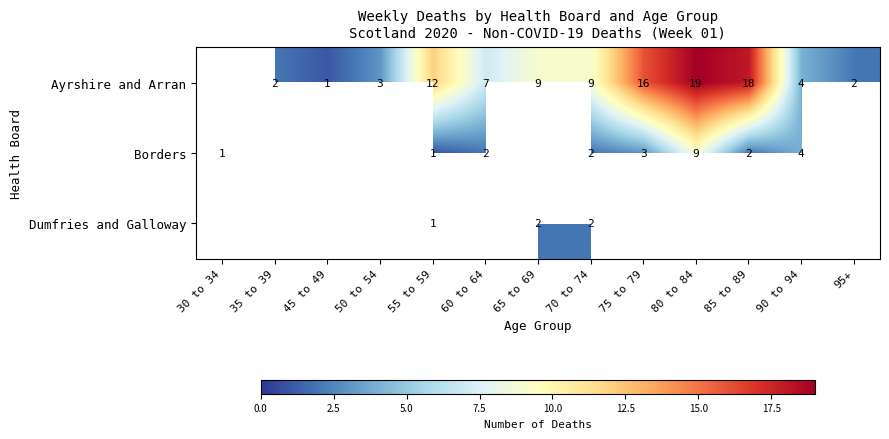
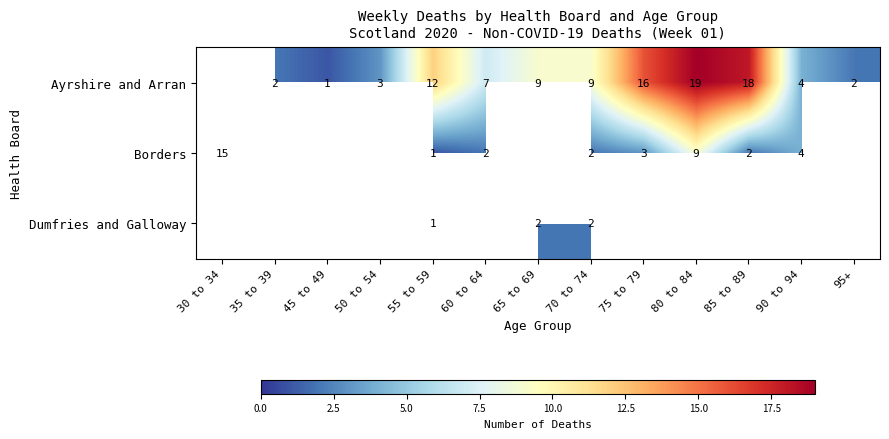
Borders, 30 to 34: 1 -> 15
